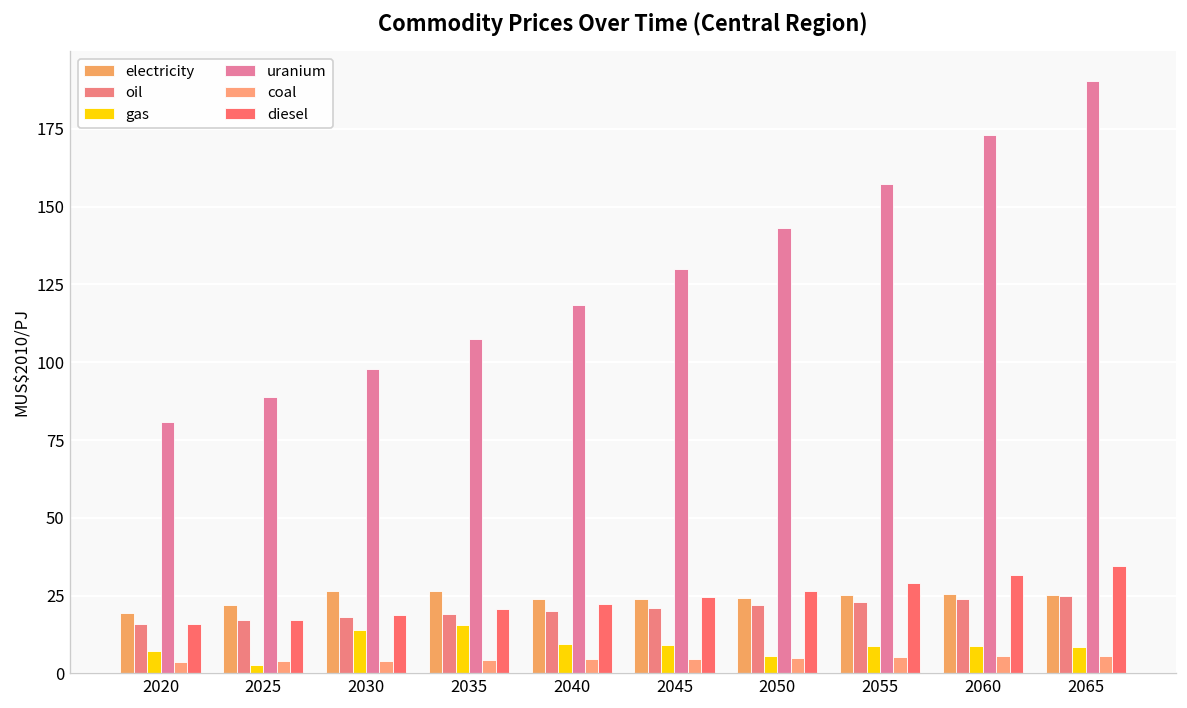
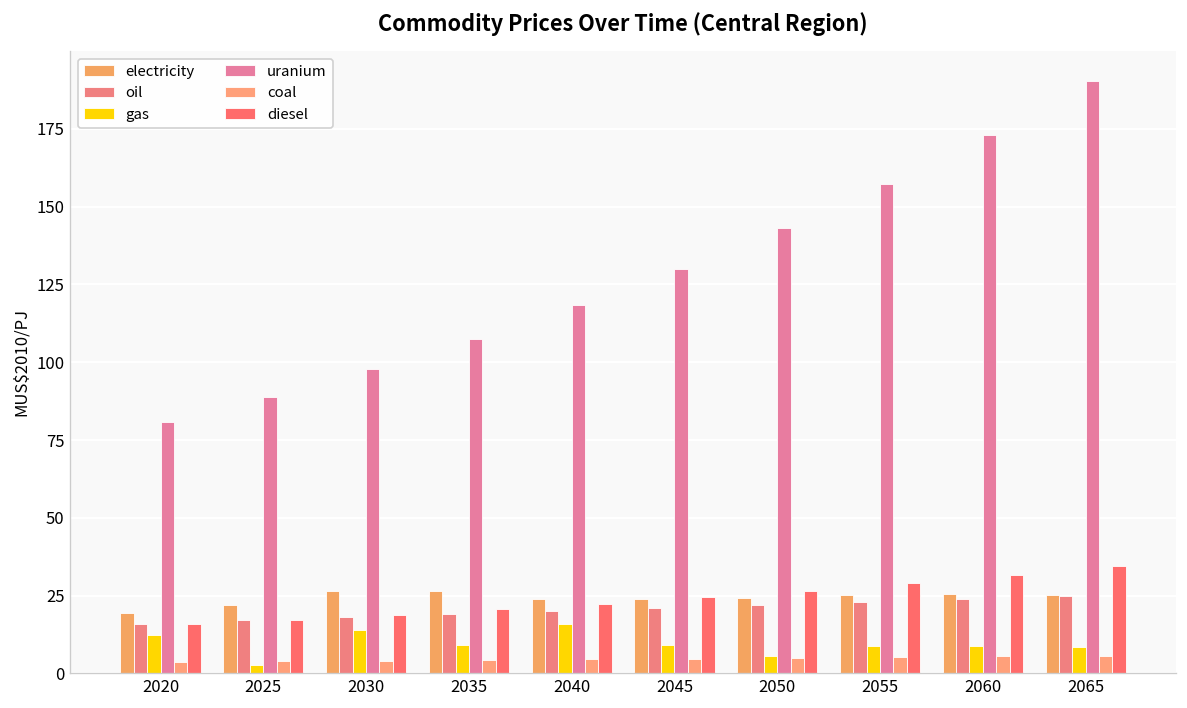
gas, 2020: 7 -> 12
gas, 2035: 16 -> 9
gas, 2040: 9 -> 16
